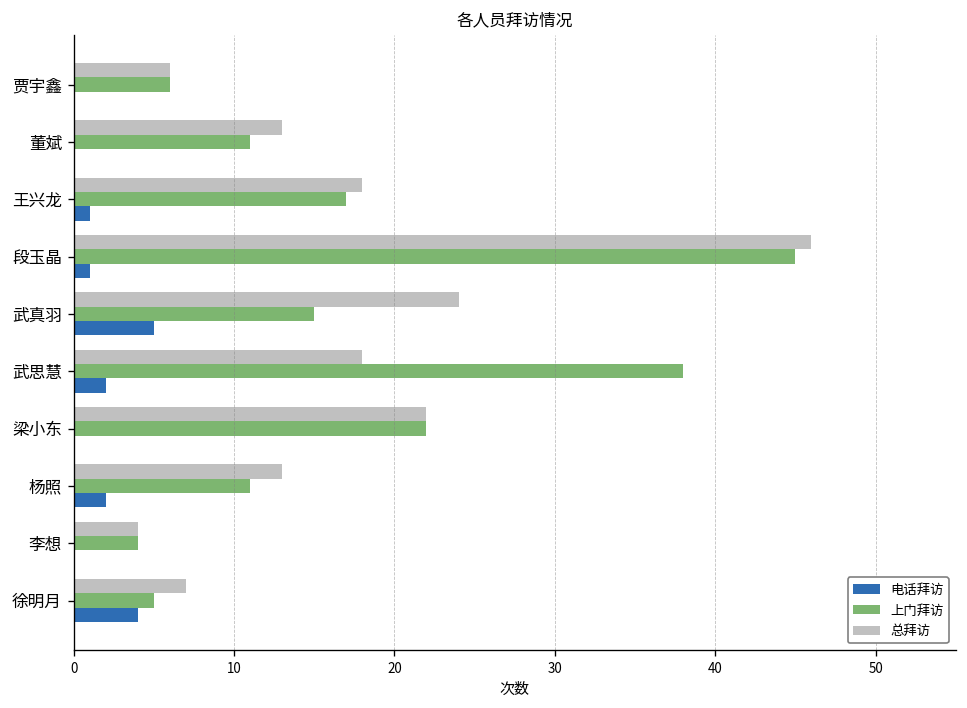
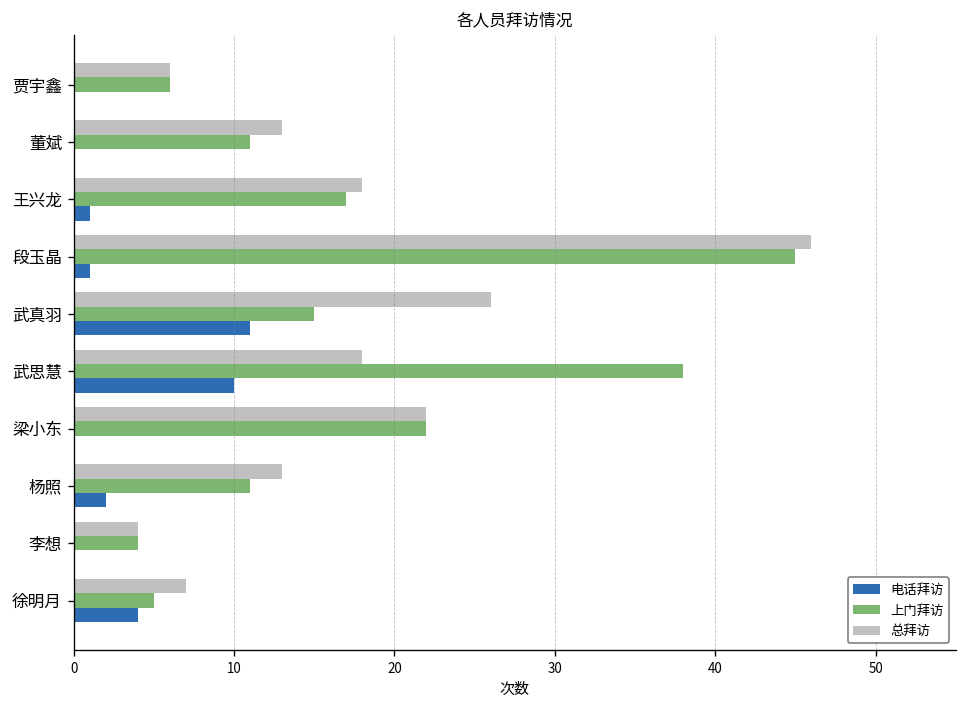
总拜访, 武真羽: 24 -> 26
电话拜访, 武真羽: 5 -> 11
电话拜访, 武思慧: 2 -> 10
